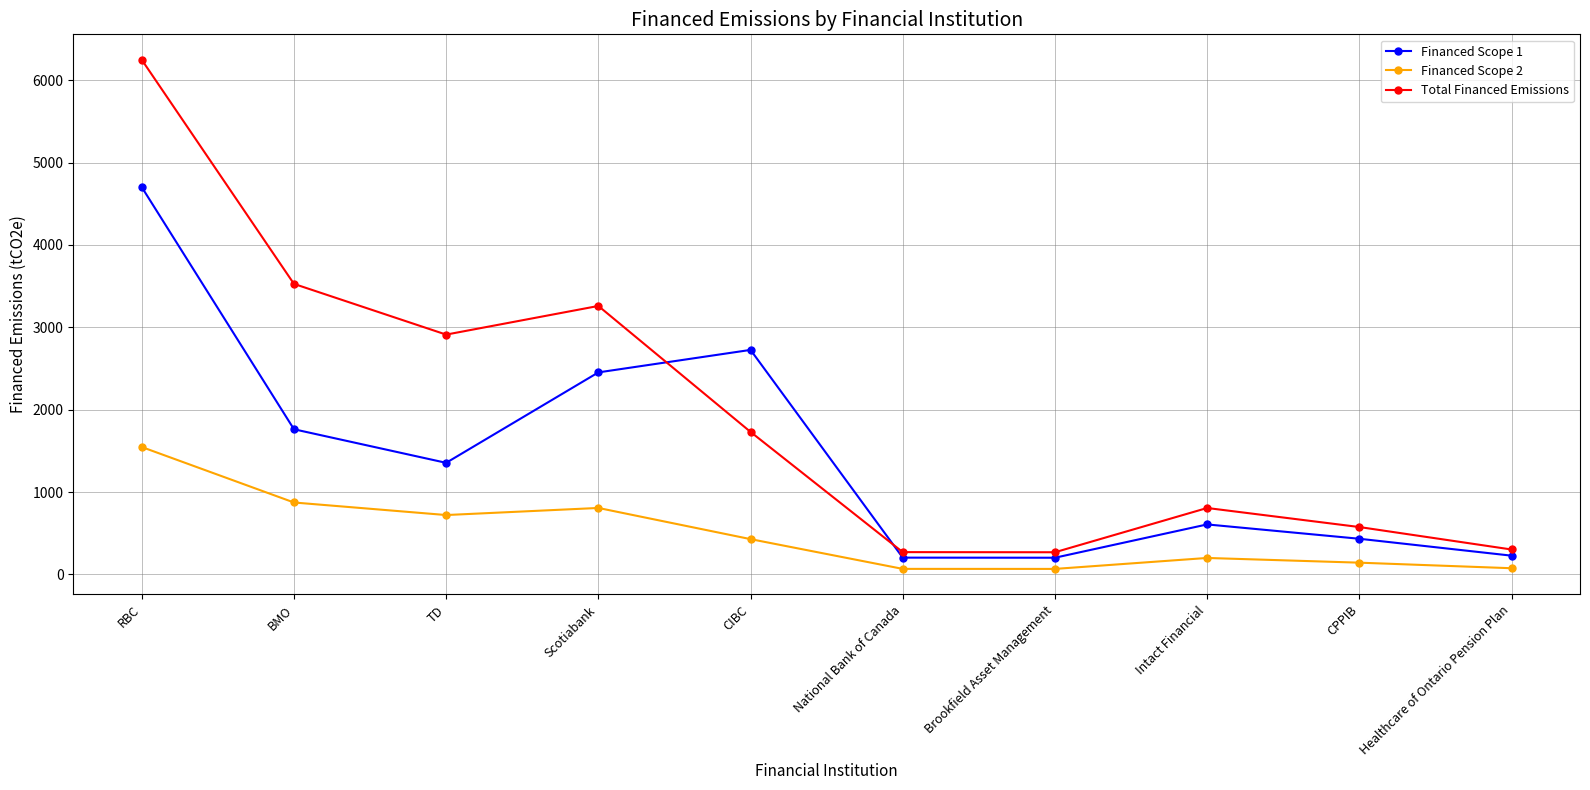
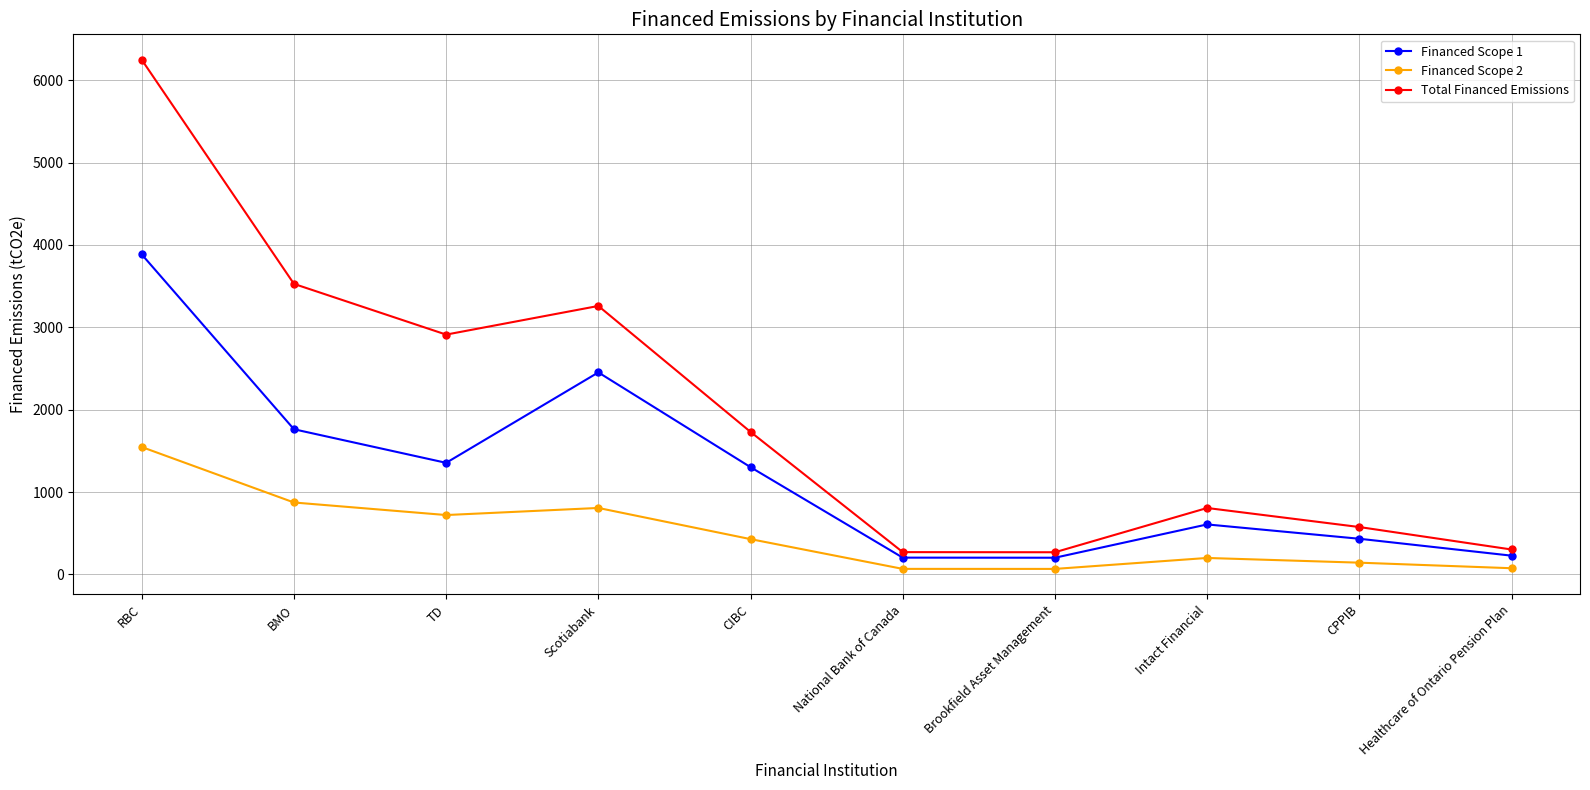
Financed Scope 1, RBC: 4700 -> 3900
Financed Scope 1, CIBC: 2700 -> 1300
